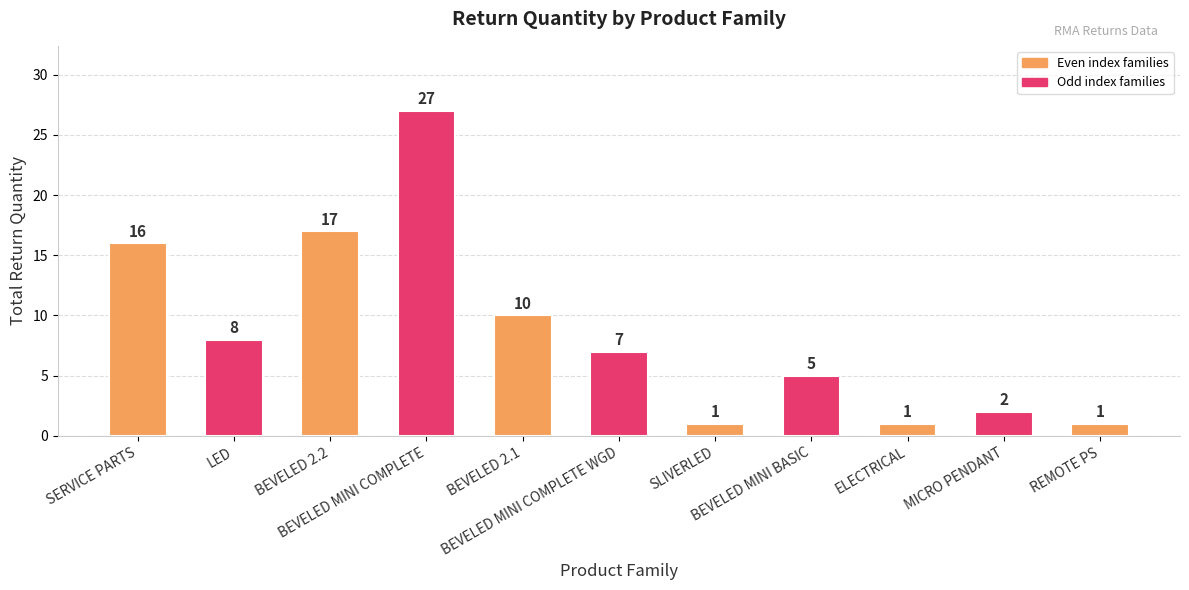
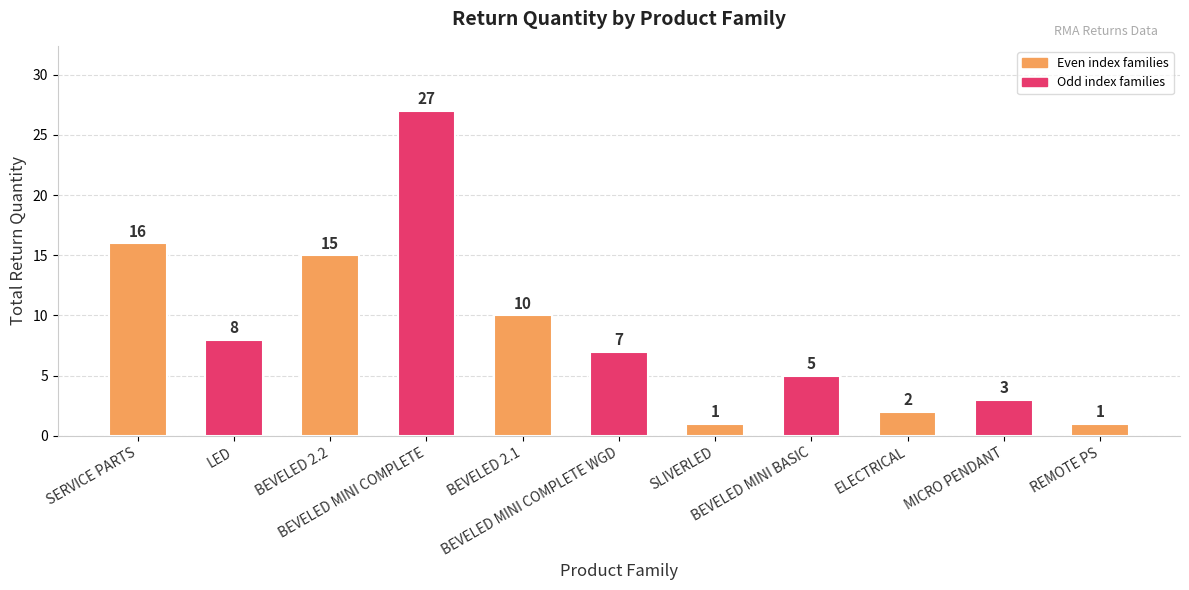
BEVELED 2.2: 17 -> 15
ELECTRICAL: 1 -> 2
MICRO PENDANT: 2 -> 3
